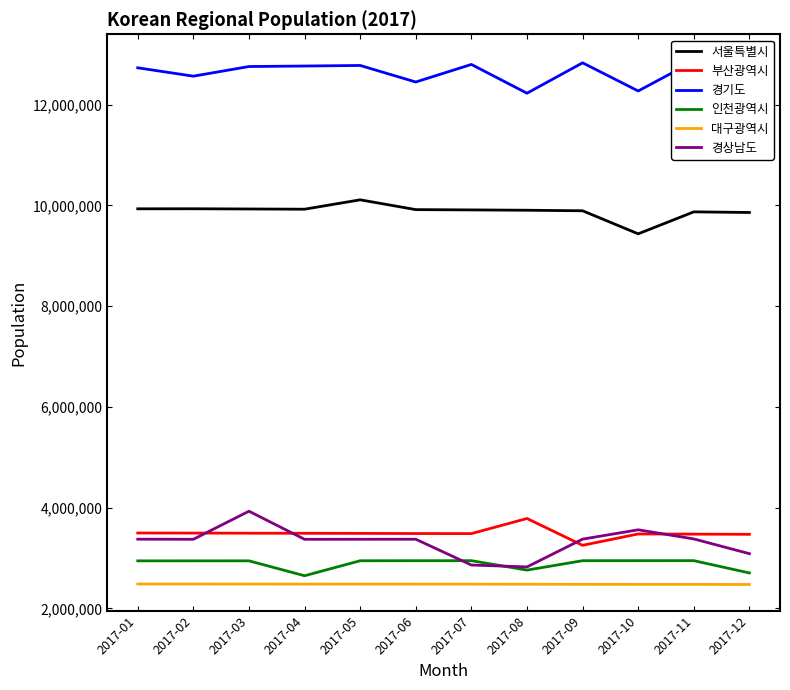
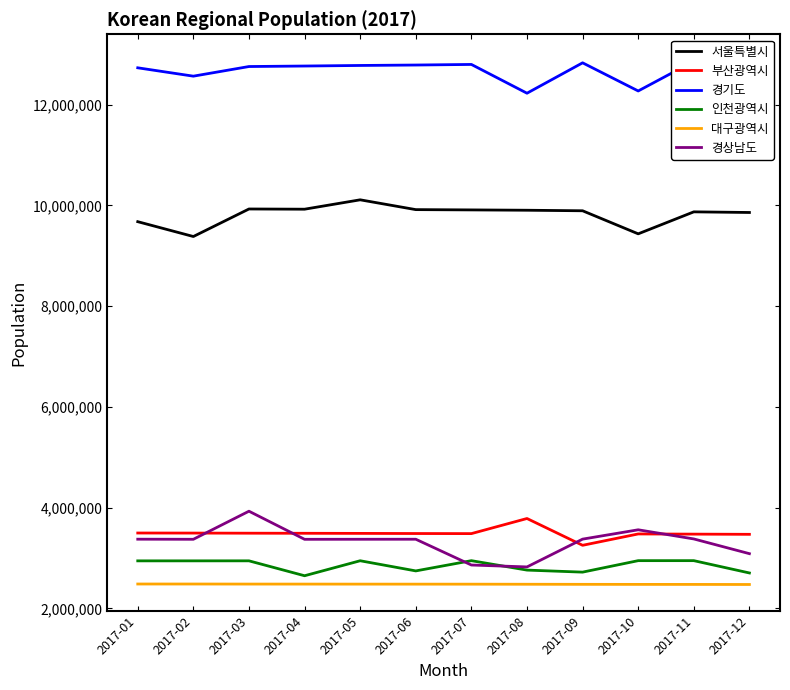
서울특별시, 2017-01: 9,900,000 -> 9,700,000
서울특별시, 2017-02: 9,900,000 -> 9,400,000
경기도, 2017-06: 12,400,000 -> 12,800,000
인천광역시, 2017-06: 2,900,000 -> 2,700,000
인천광역시, 2017-09: 2,900,000 -> 2,700,000
